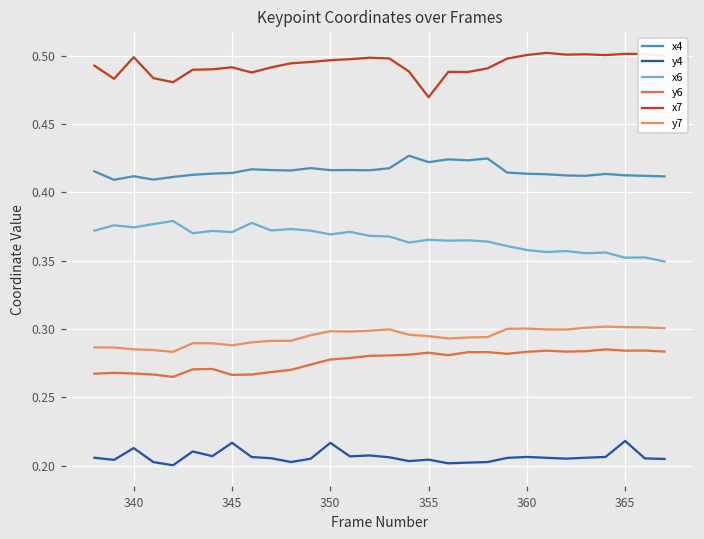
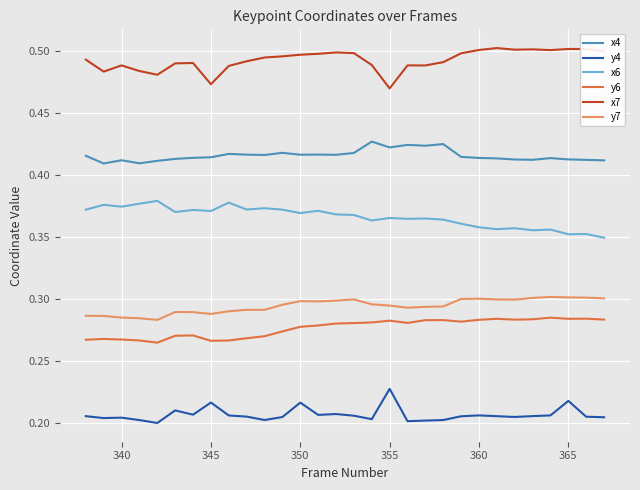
y4, 340: 0.213 -> 0.205
x7, 340: 0.499 -> 0.488
x7, 345: 0.492 -> 0.473
y4, 355: 0.204 -> 0.228
